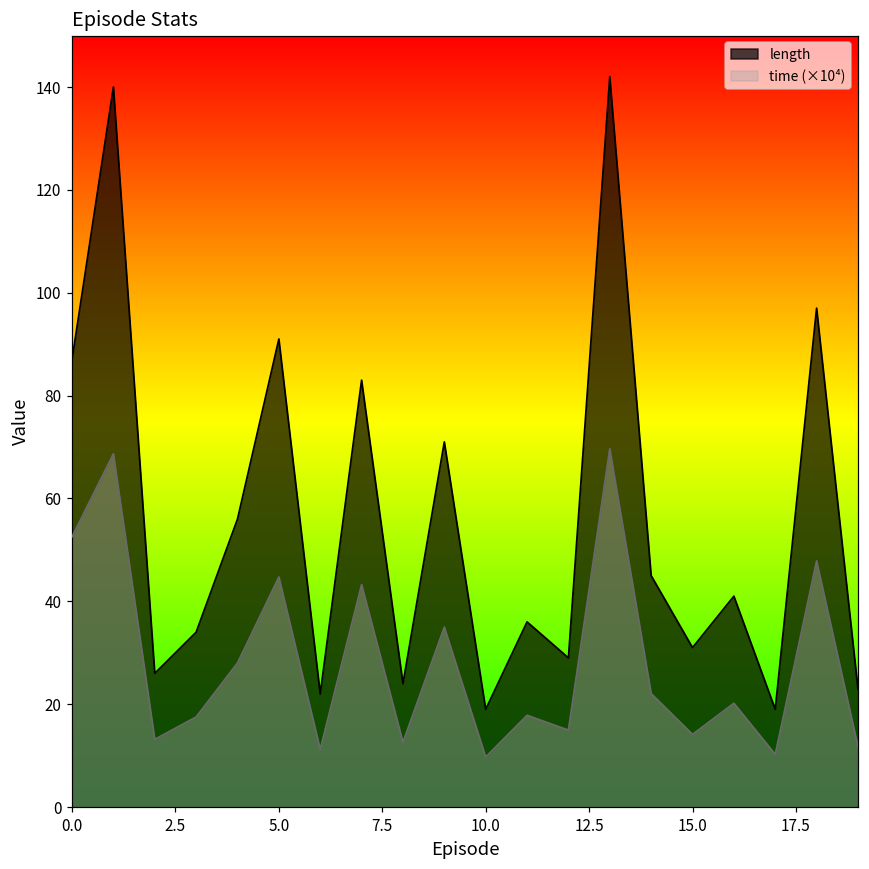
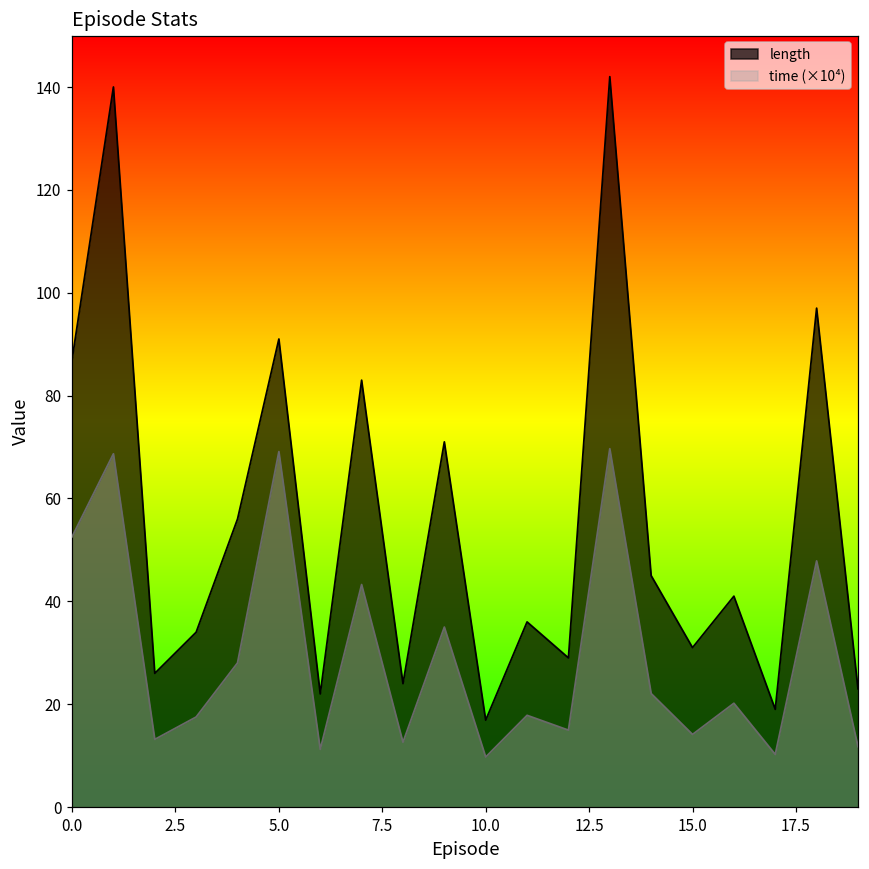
time (×10⁴), 5.0: 45 -> 69
length, 10.0: 19 -> 17
